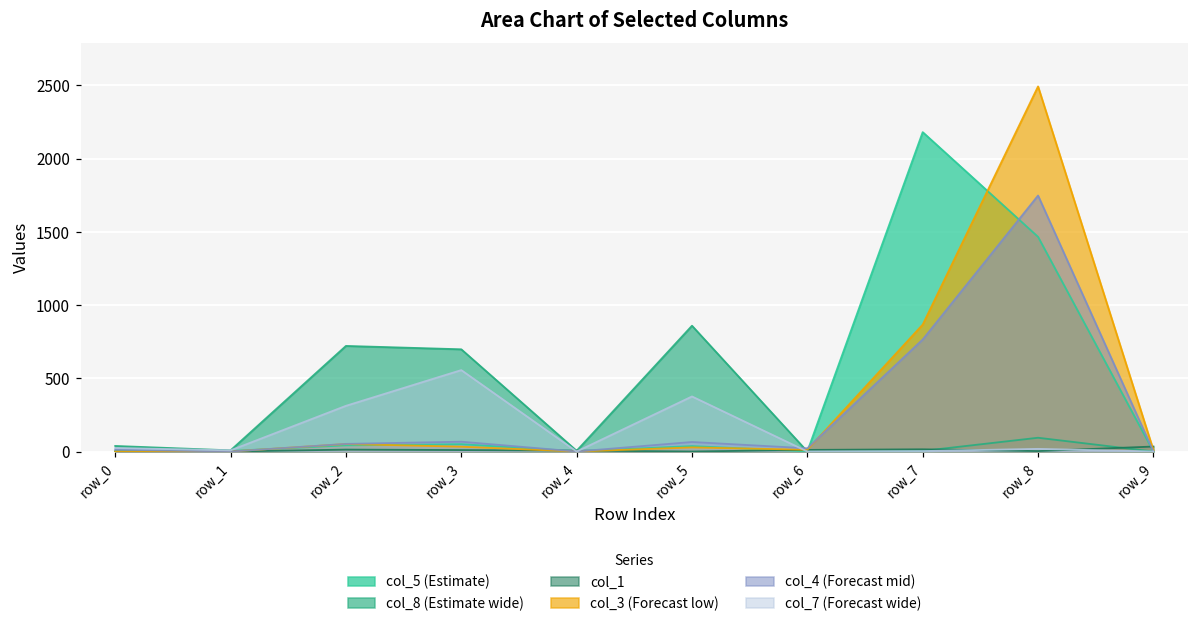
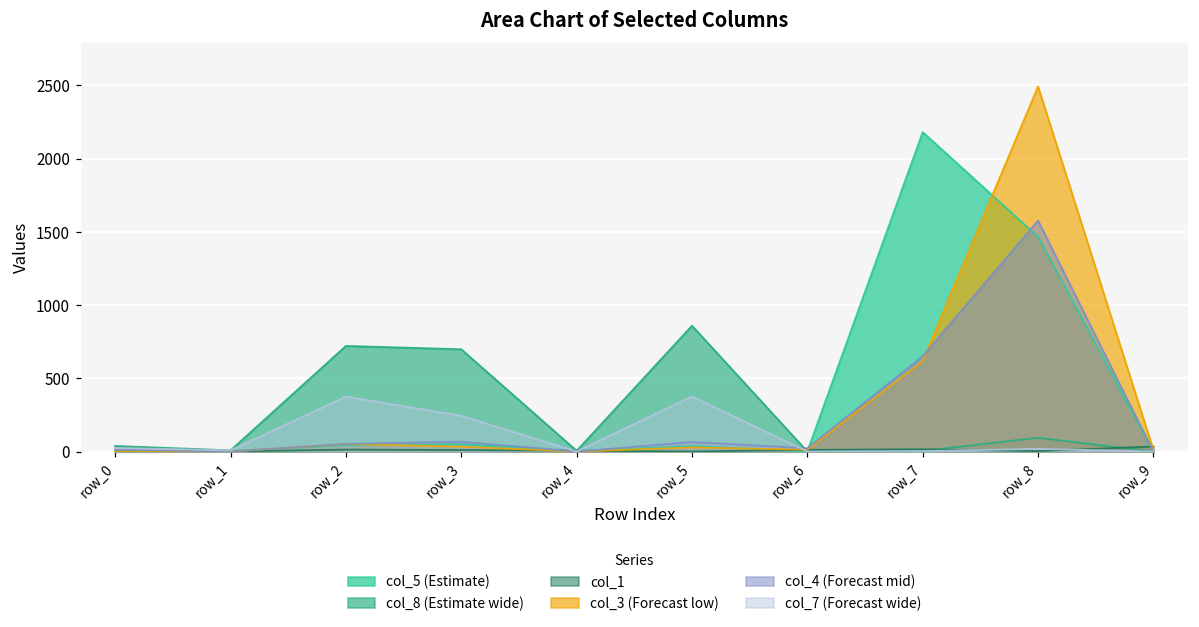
col_7 (Forecast wide), row_2: 310 -> 380
col_7 (Forecast wide), row_3: 560 -> 240
col_3 (Forecast low), row_7: 870 -> 620
col_4 (Forecast mid), row_7: 770 -> 650
col_4 (Forecast mid), row_8: 1750 -> 1580
